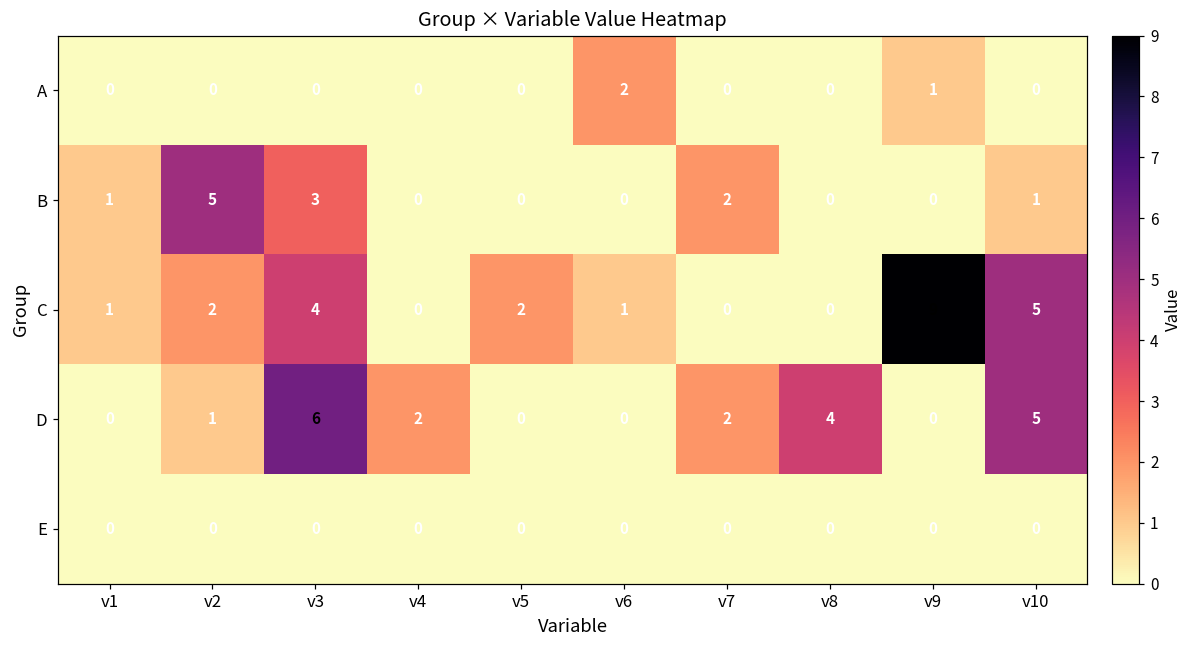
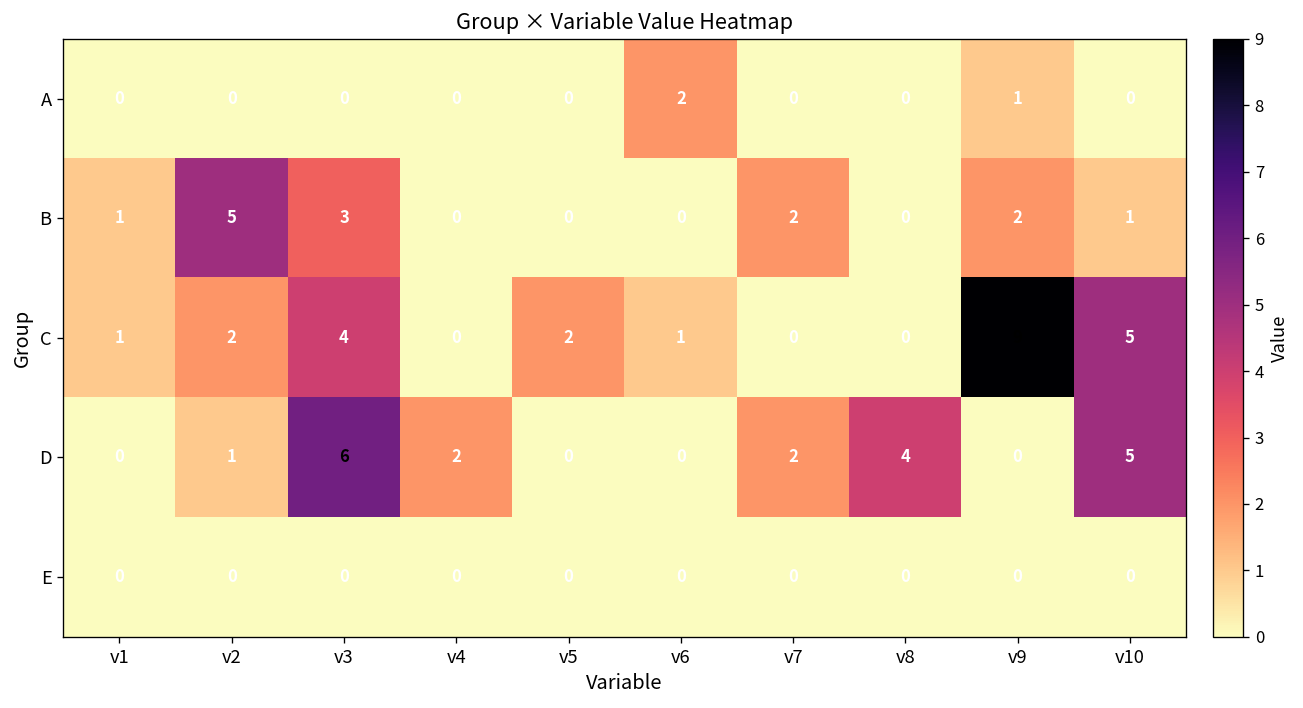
B, v9: 0 -> 2
